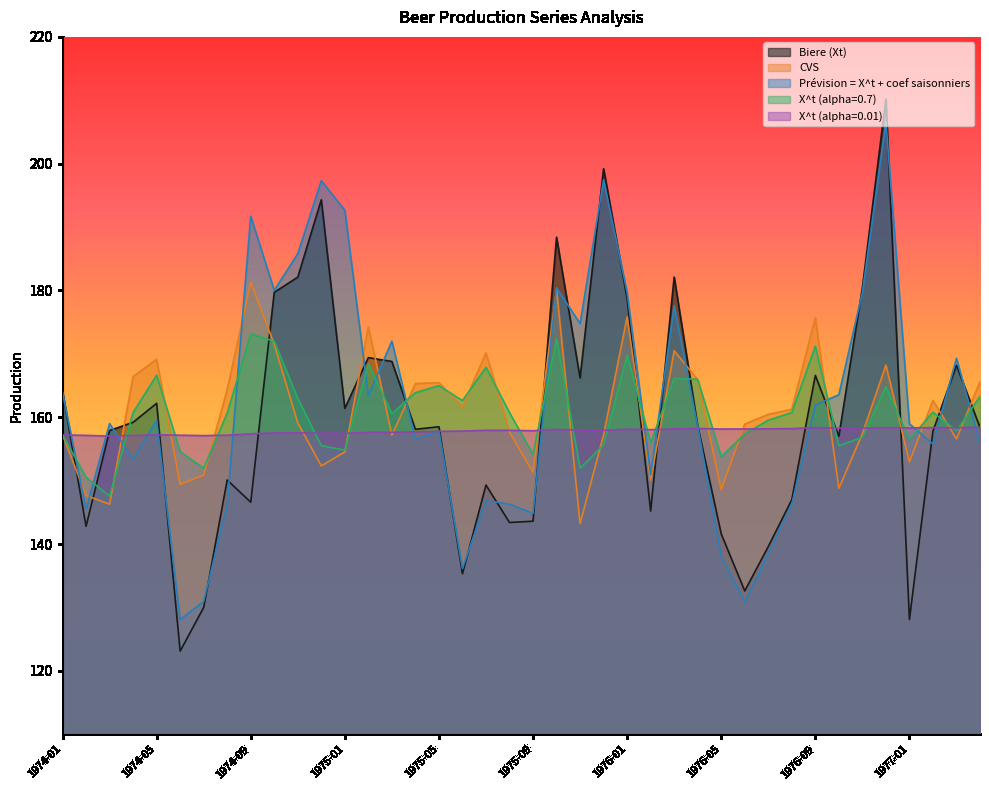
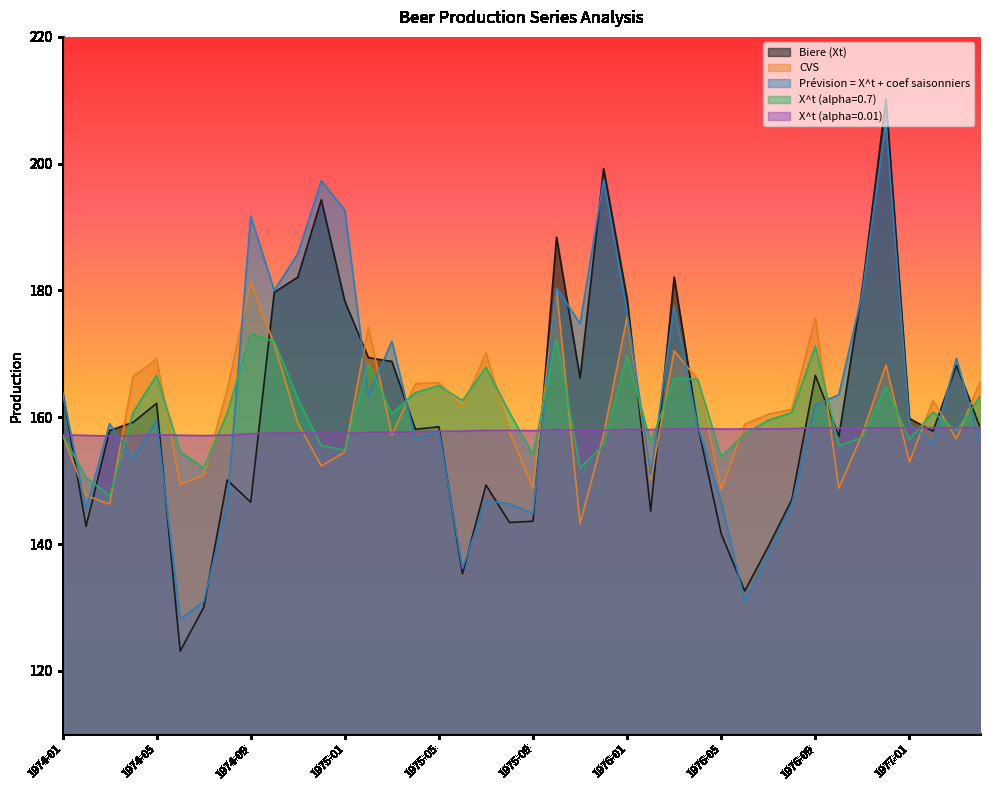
Biere (Xt), 1975-01: 161 -> 178
CVS, 1975-09: 151 -> 149
Prévision = X^t + coef saisonniers, 1976-01: 180 -> 176
Prévision = X^t + coef saisonniers, 1976-05: 138 -> 147
Biere (Xt), 1977-01: 128 -> 160
